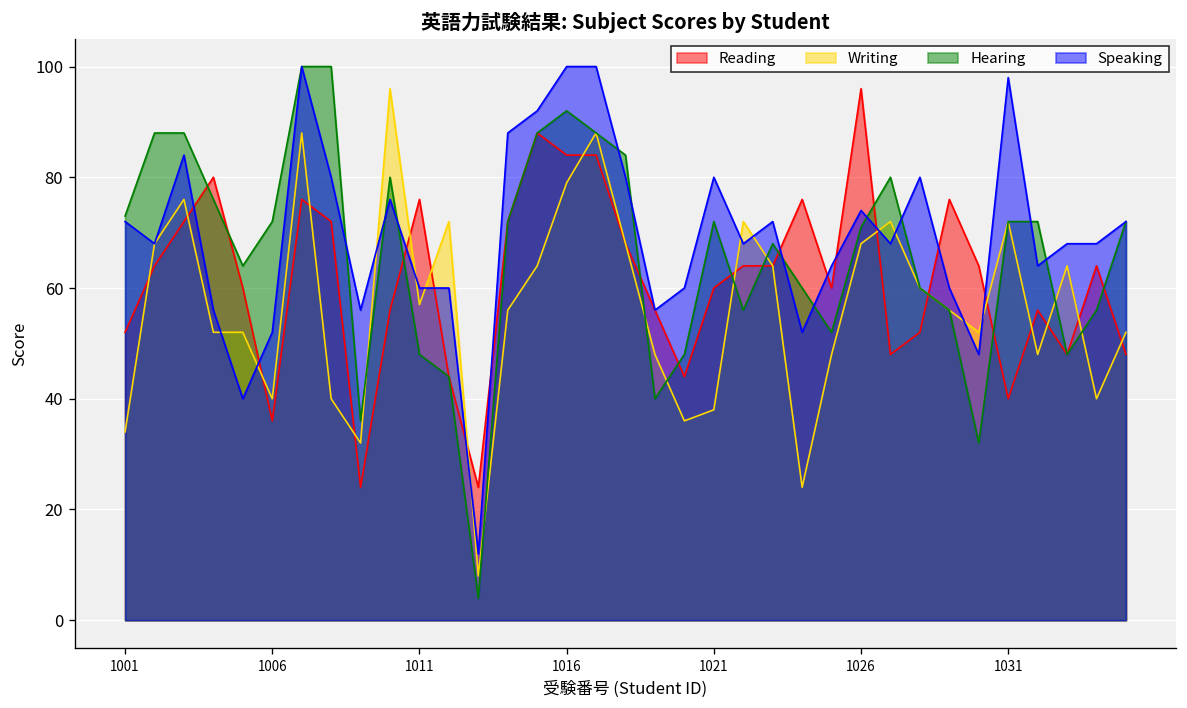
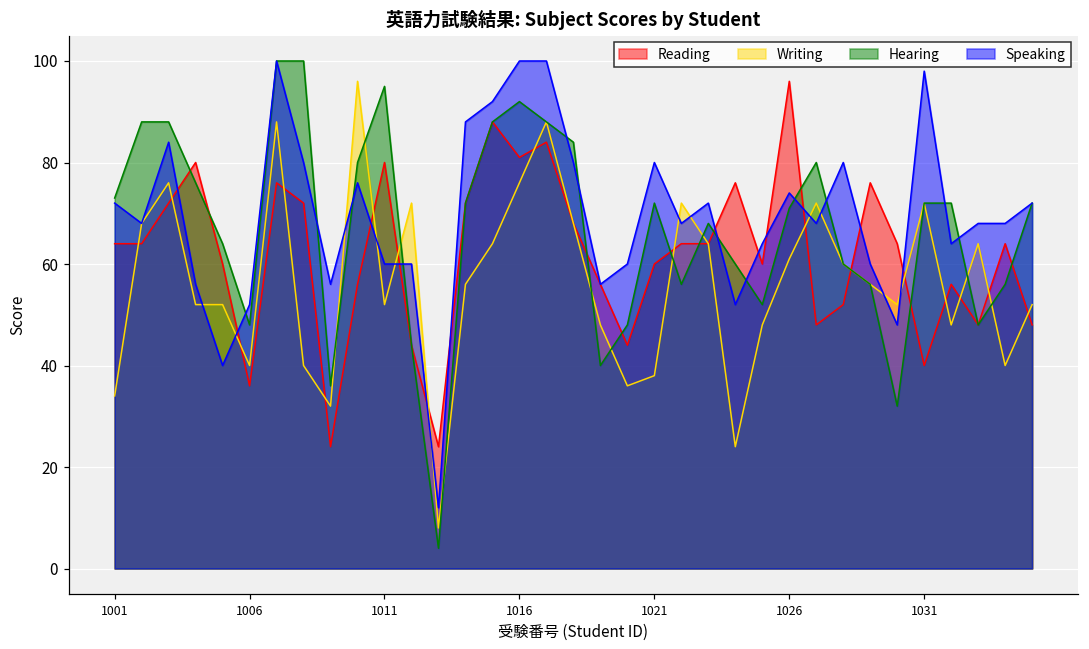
Reading, 1001: 52 -> 64
Hearing, 1006: 72 -> 48
Reading, 1011: 76 -> 80
Writing, 1011: 57 -> 52
Hearing, 1011: 48 -> 95
Reading, 1016: 84 -> 81
Writing, 1016: 79 -> 76
Writing, 1026: 68 -> 61
